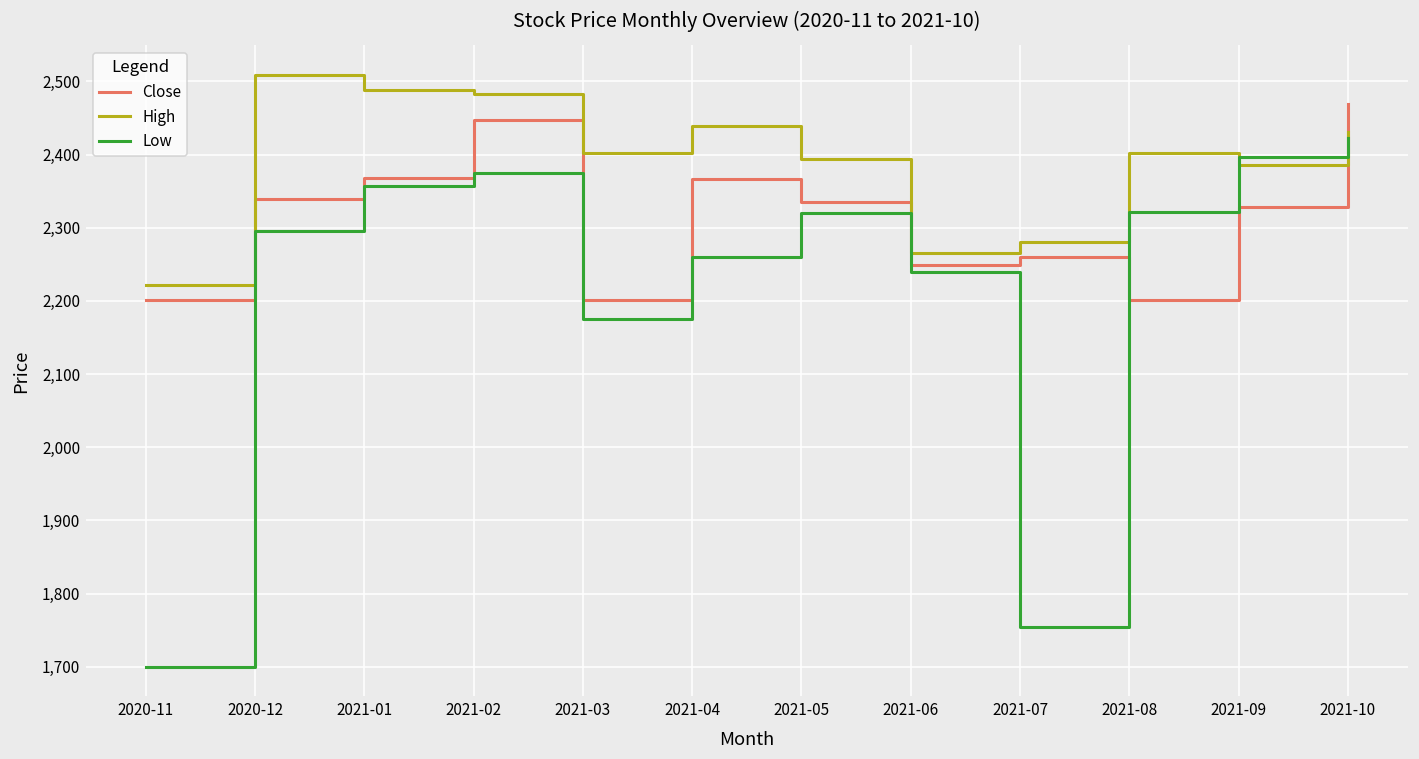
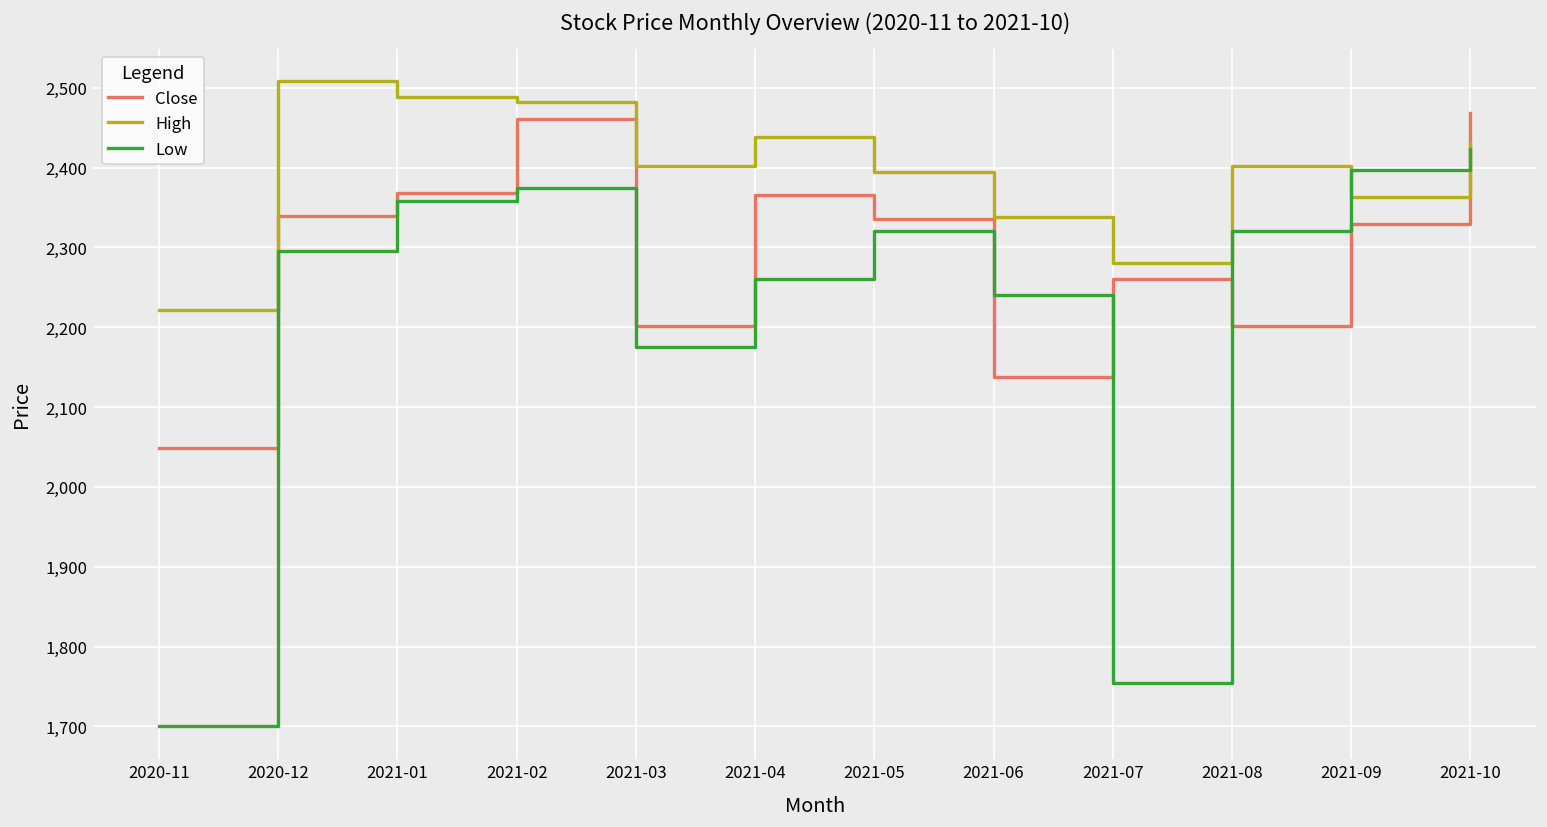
Close, 2020-11: 2,200 -> 2,050
Close, 2021-02: 2,450 -> 2,460
Close, 2021-06: 2,250 -> 2,140
High, 2021-06: 2,270 -> 2,340
High, 2021-09: 2,390 -> 2,360
